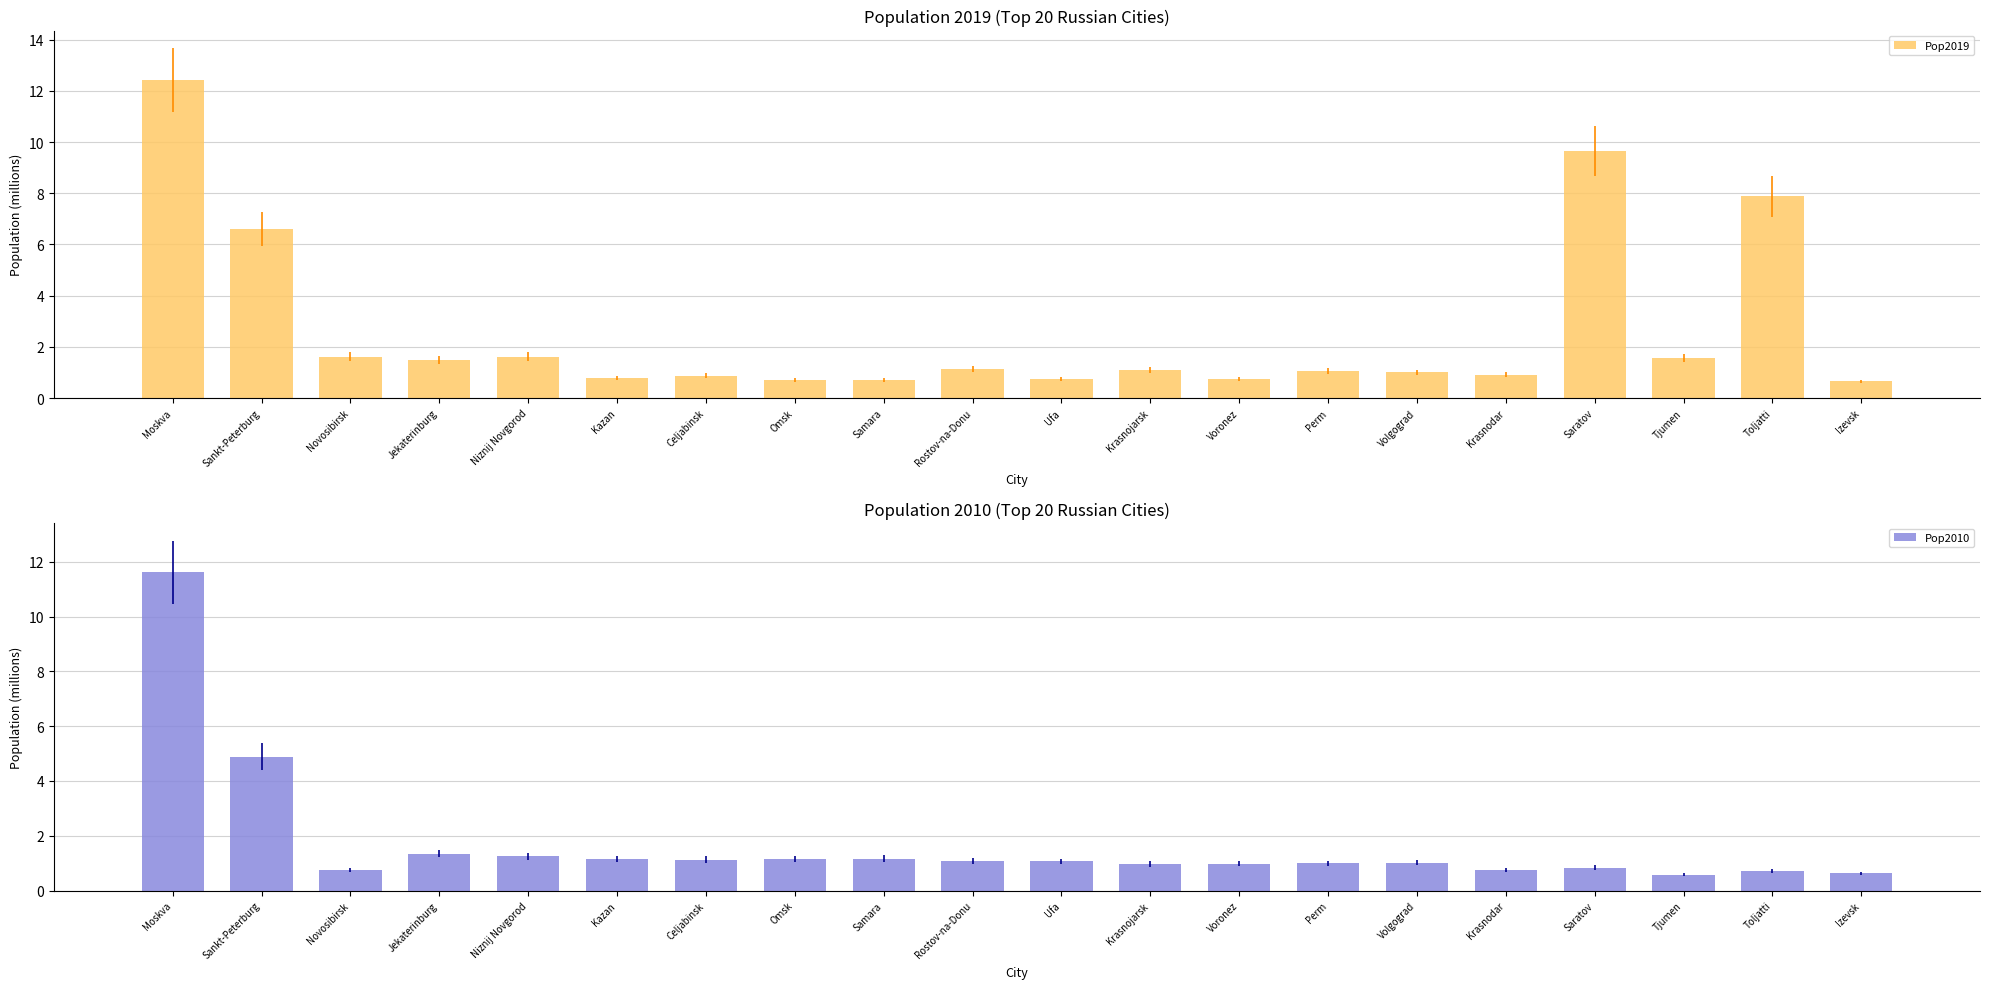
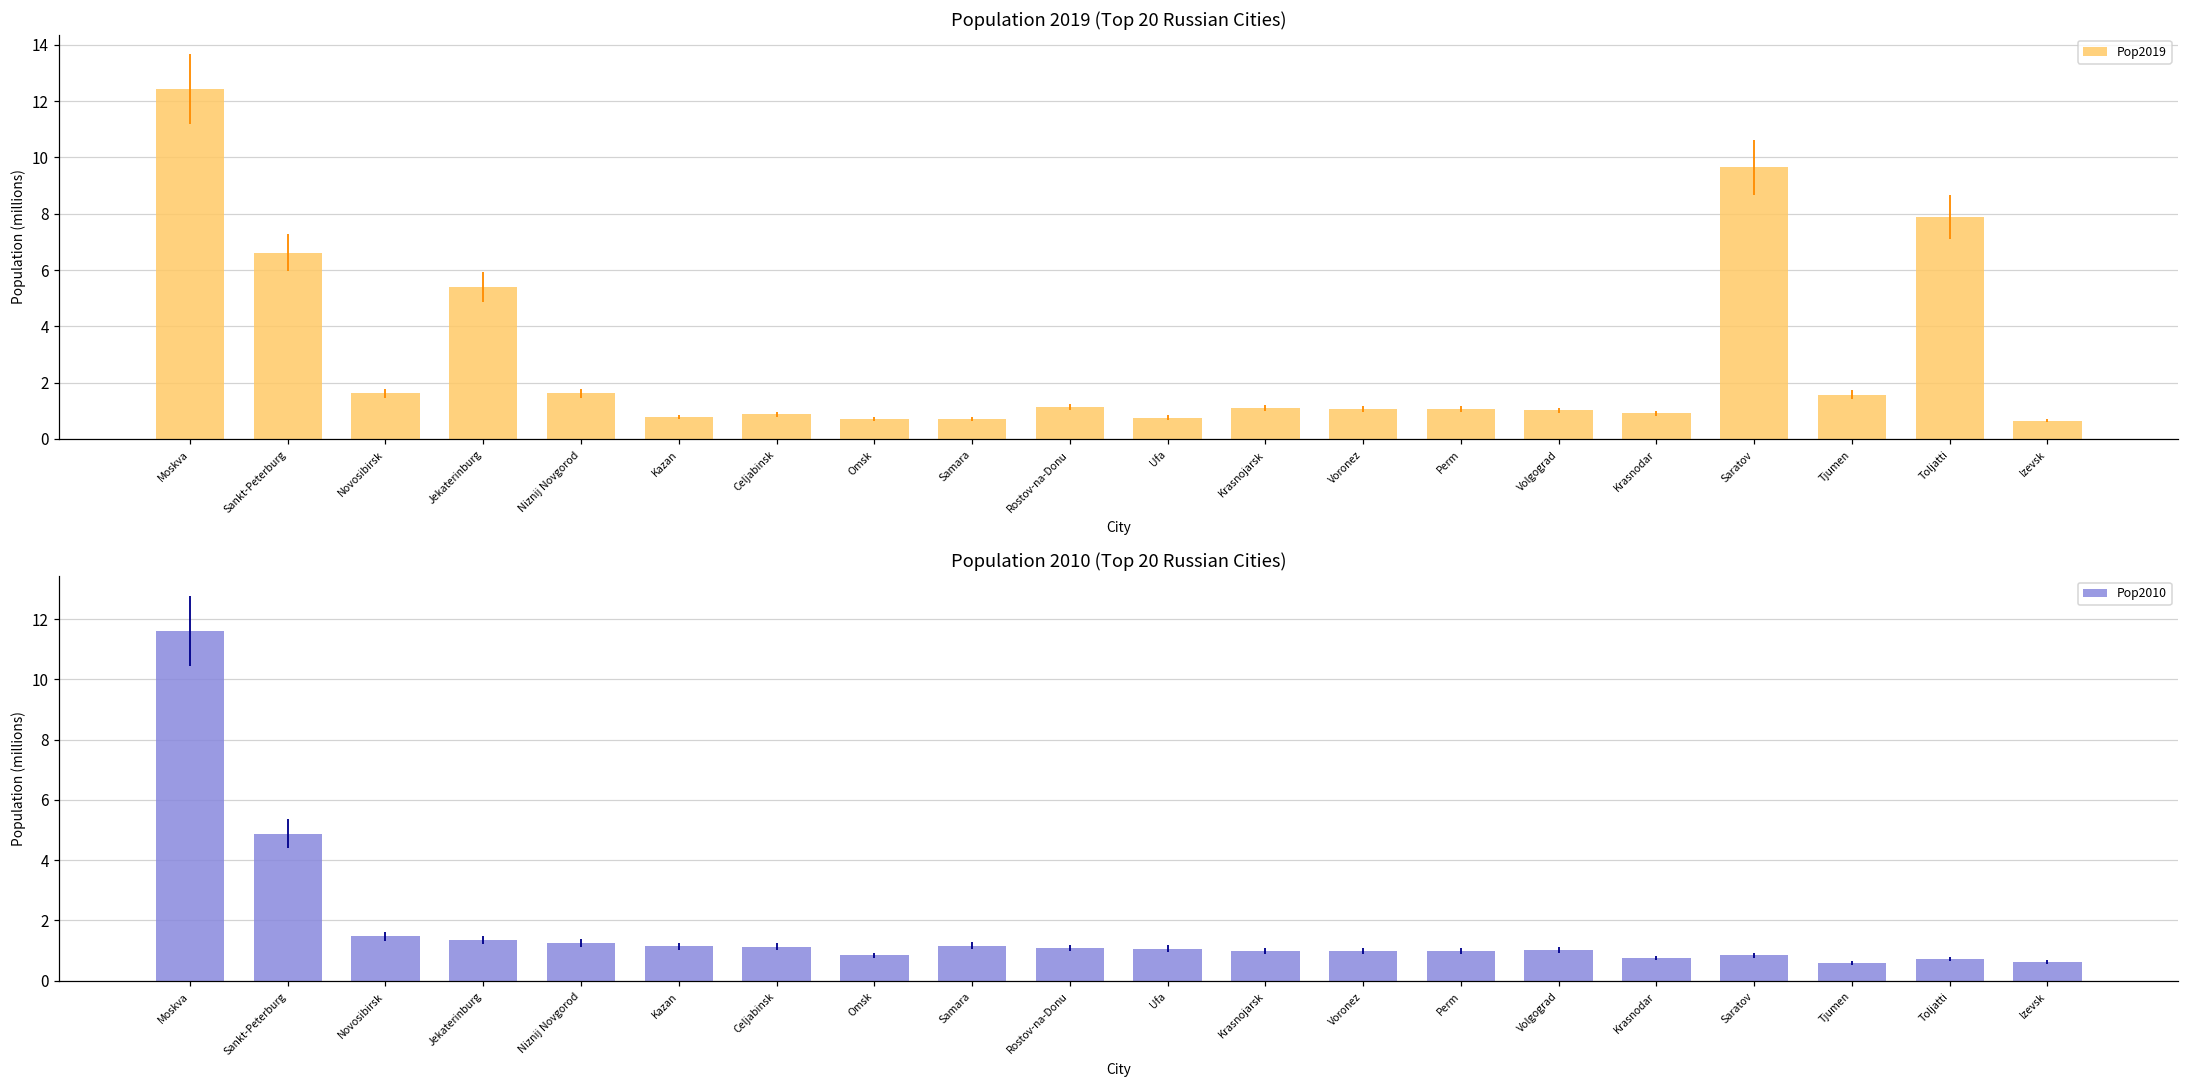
Population 2019 (Top 20 Russian Cities), Jekaterinburg: 1.5 -> 5.4
Population 2019 (Top 20 Russian Cities), Voronez: 0.7 -> 1.1
Population 2010 (Top 20 Russian Cities), Novosibirsk: 0.8 -> 1.5
Population 2010 (Top 20 Russian Cities), Omsk: 1.2 -> 0.8
